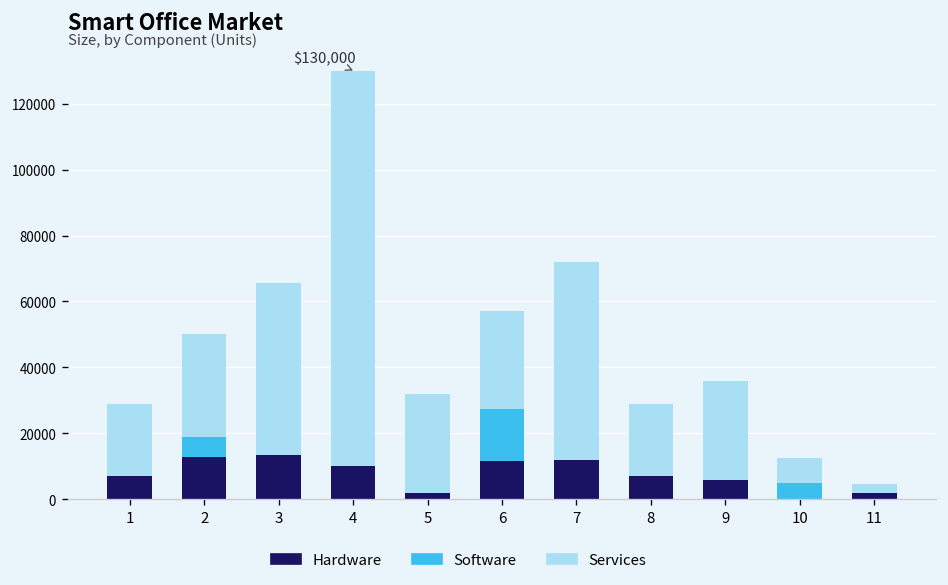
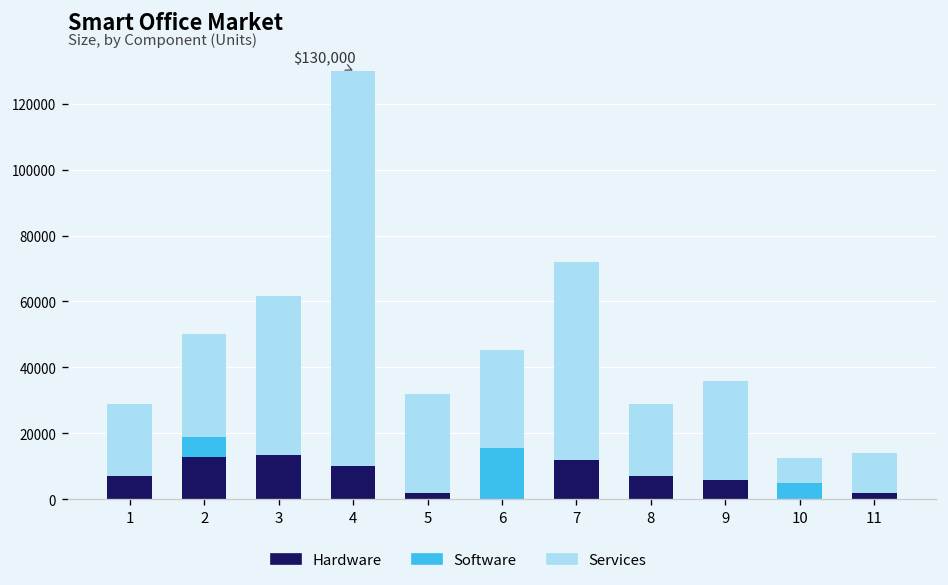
Services, 3: 52000 -> 48000
Hardware, 6: 12000 -> 0
Services, 11: 3000 -> 12000
